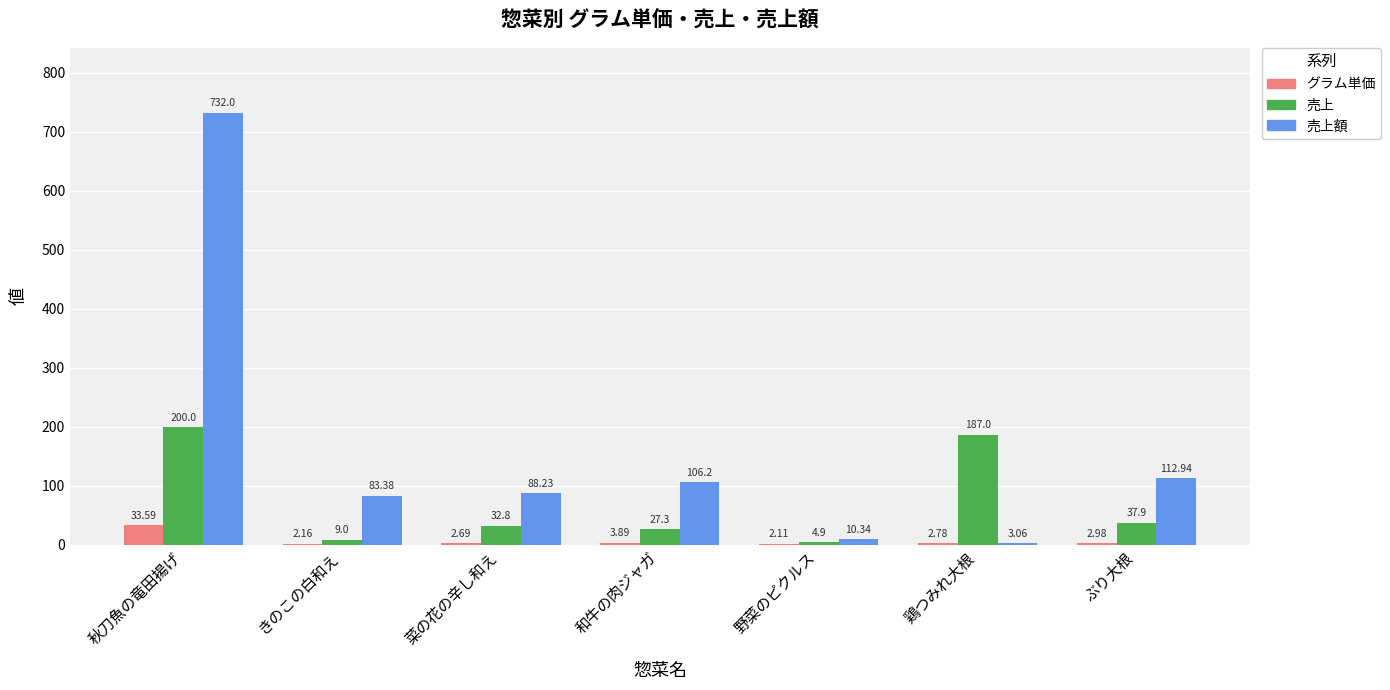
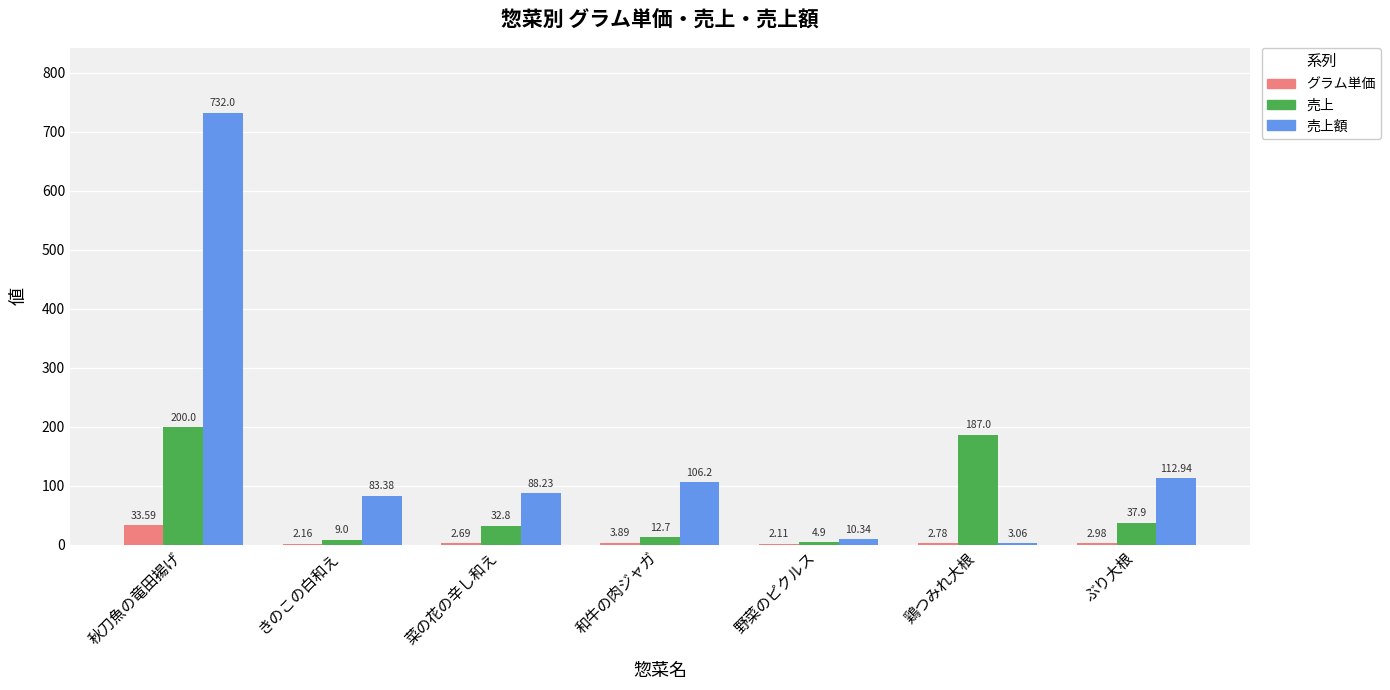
売上, 和牛の肉ジャガ: 27.3 -> 12.7
